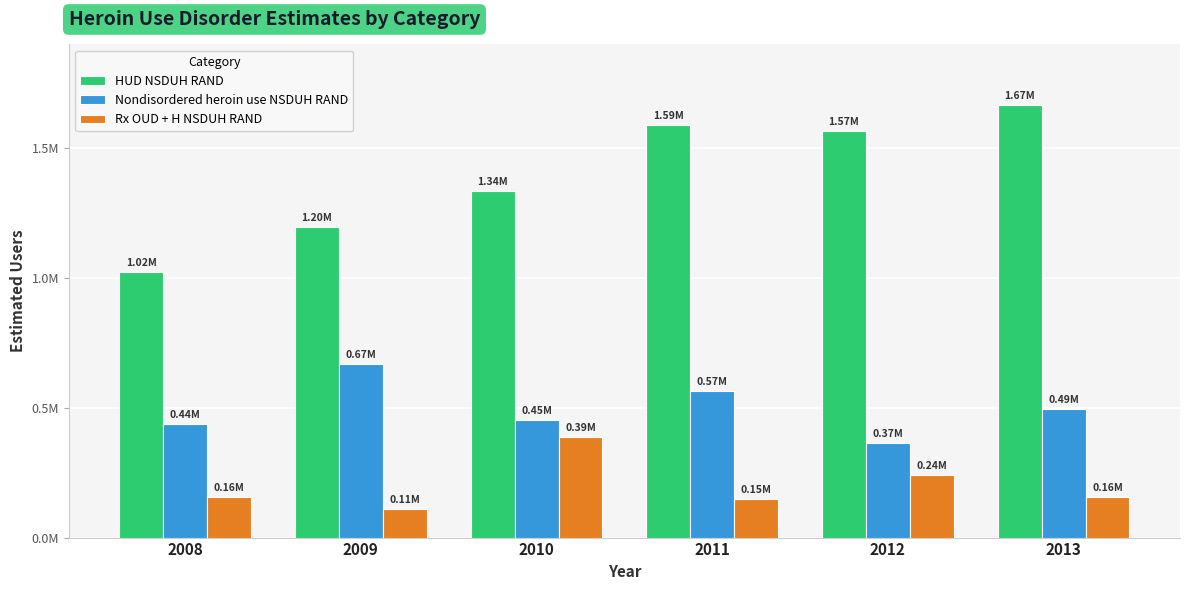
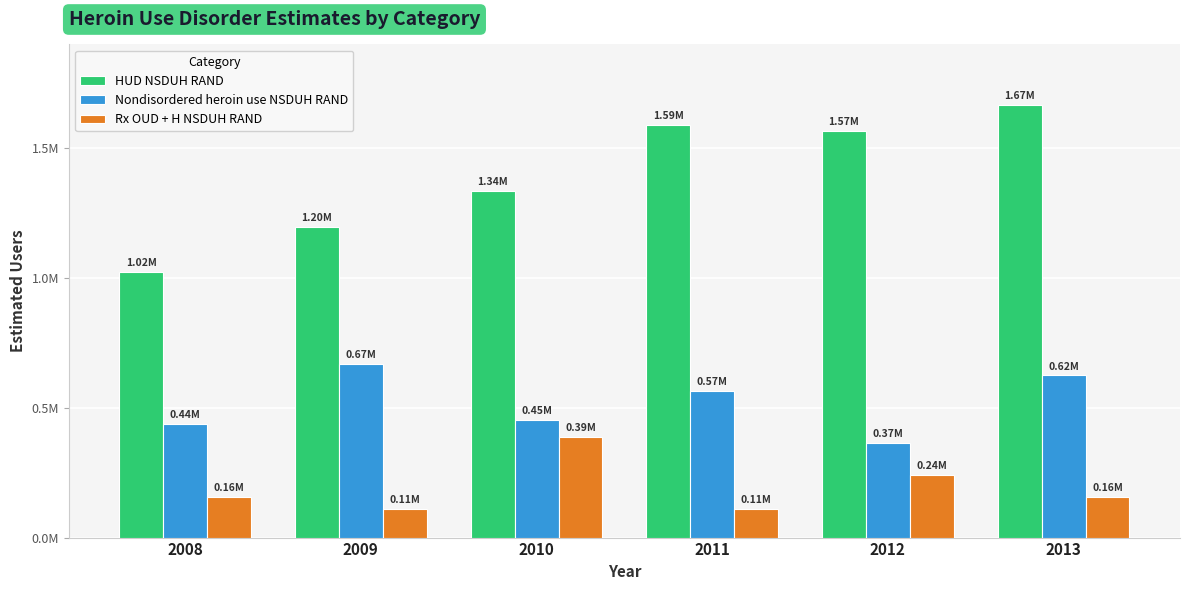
Rx OUD + H NSDUH RAND, 2011: 0.15M -> 0.11M
Nondisordered heroin use NSDUH RAND, 2013: 0.49M -> 0.62M
